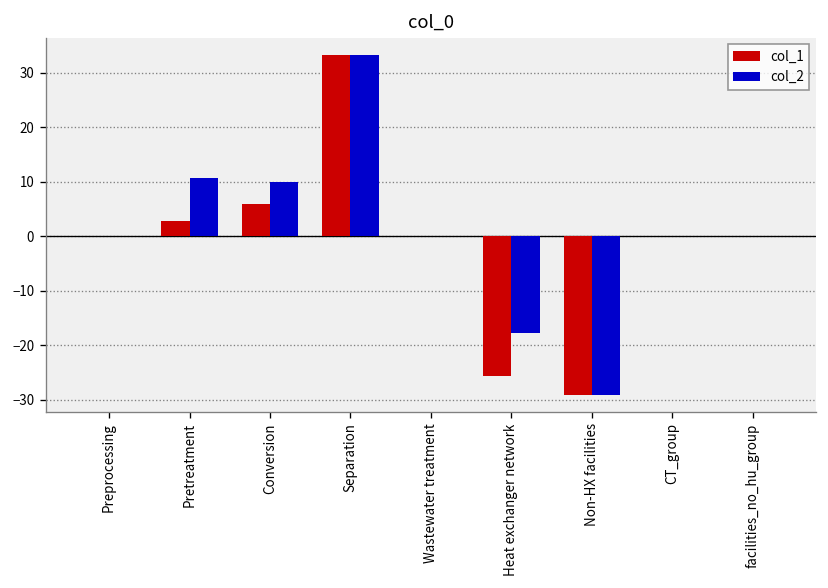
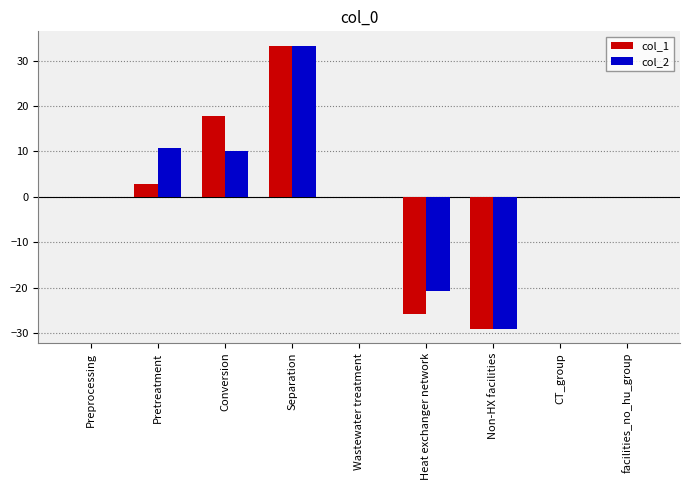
col_1, Conversion: 6 -> 18
col_2, Heat exchanger network: -18 -> -21
